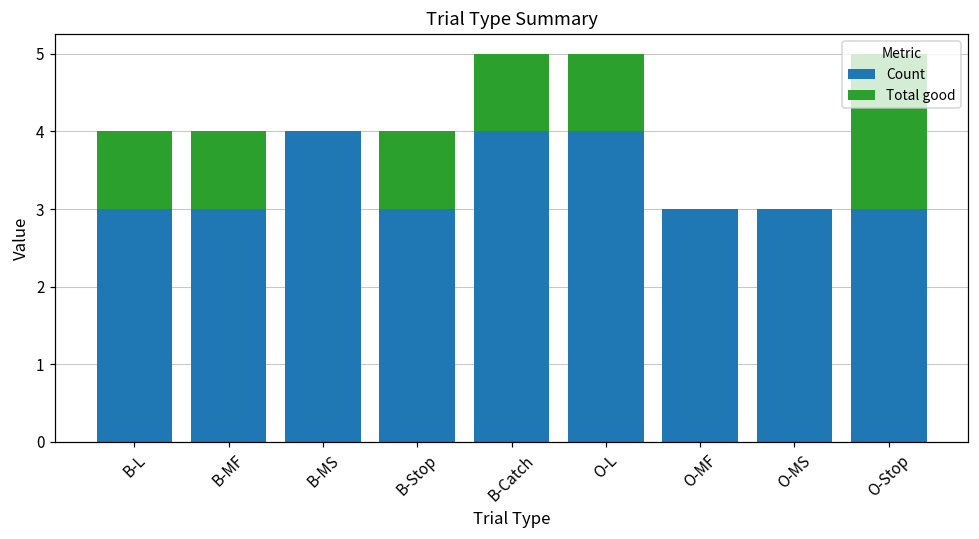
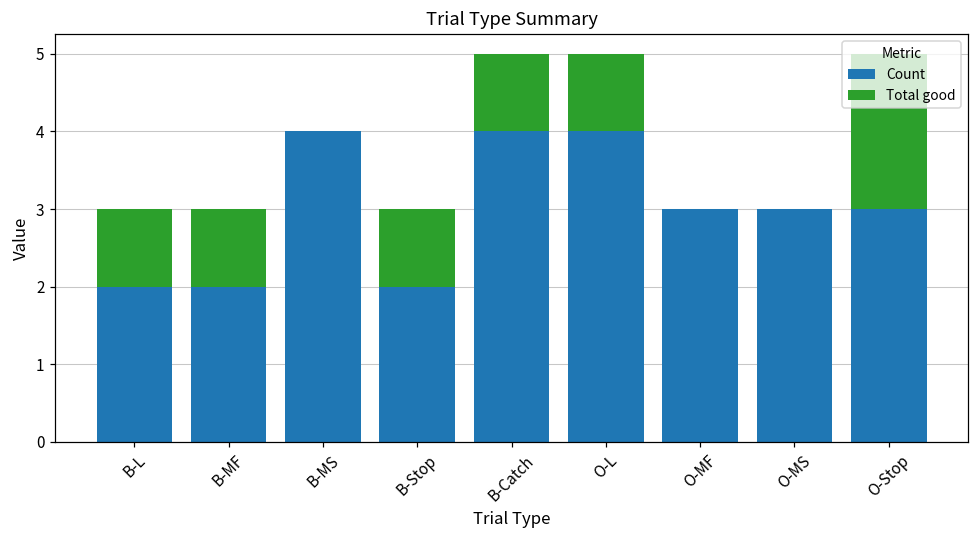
Count, B-L: 3 -> 2
Count, B-MF: 3 -> 2
Count, B-Stop: 3 -> 2
